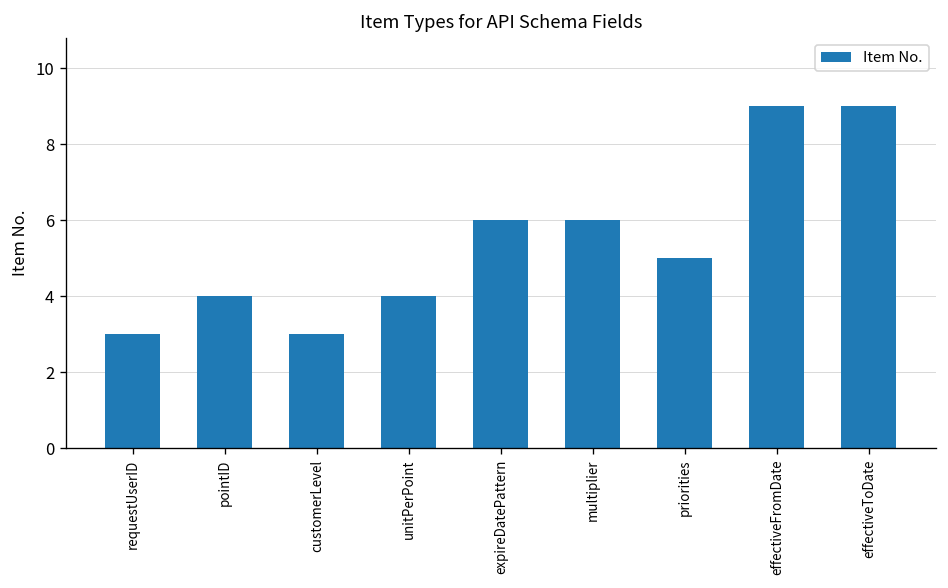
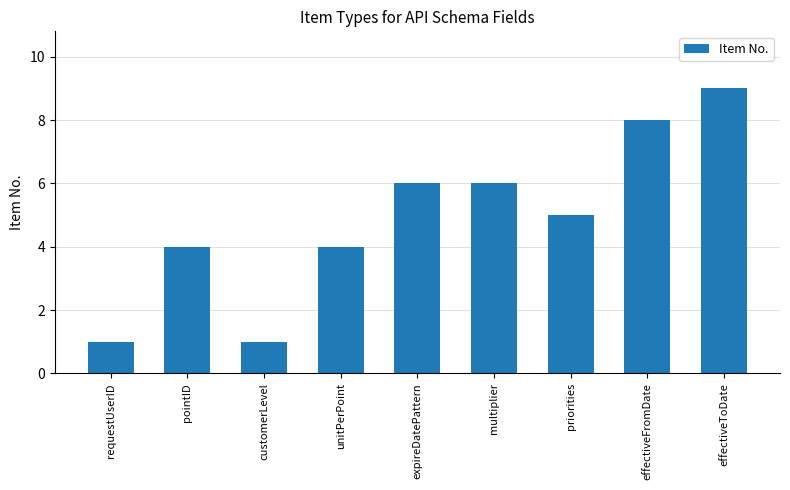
requestUserID: 3 -> 1
customerLevel: 3 -> 1
effectiveFromDate: 9 -> 8
